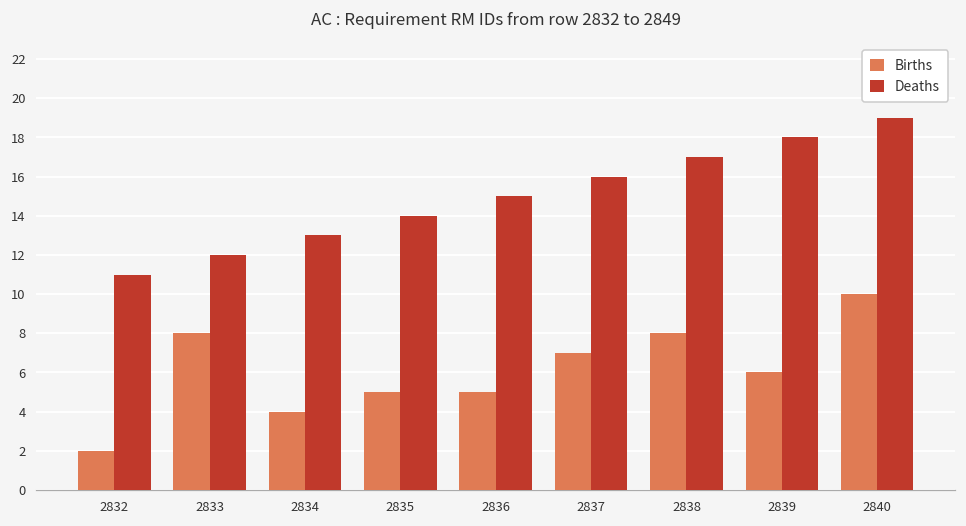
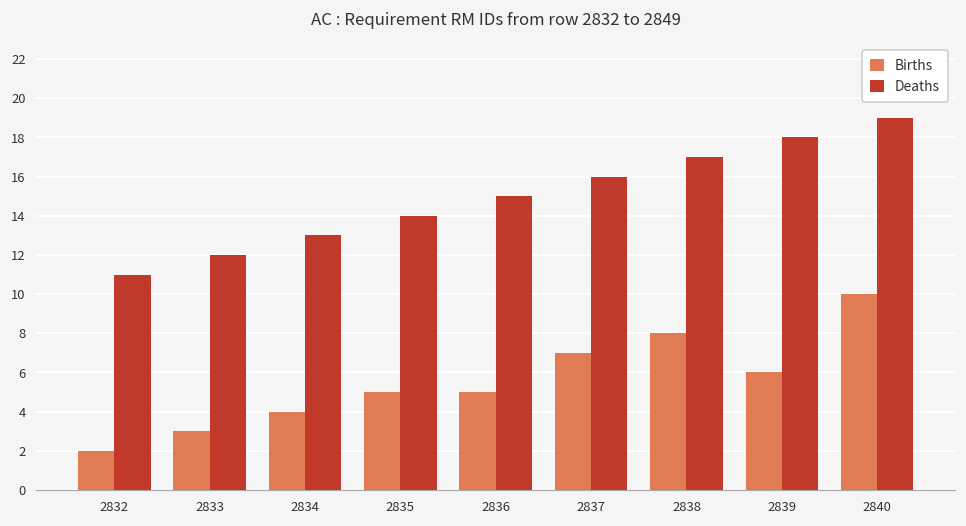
Births, 2833: 8.0 -> 3.0
